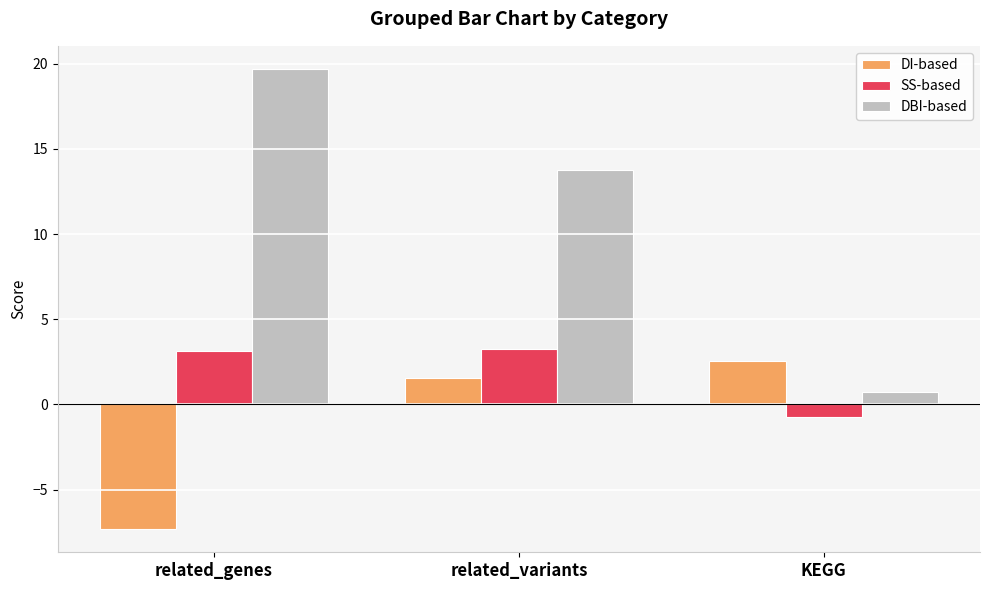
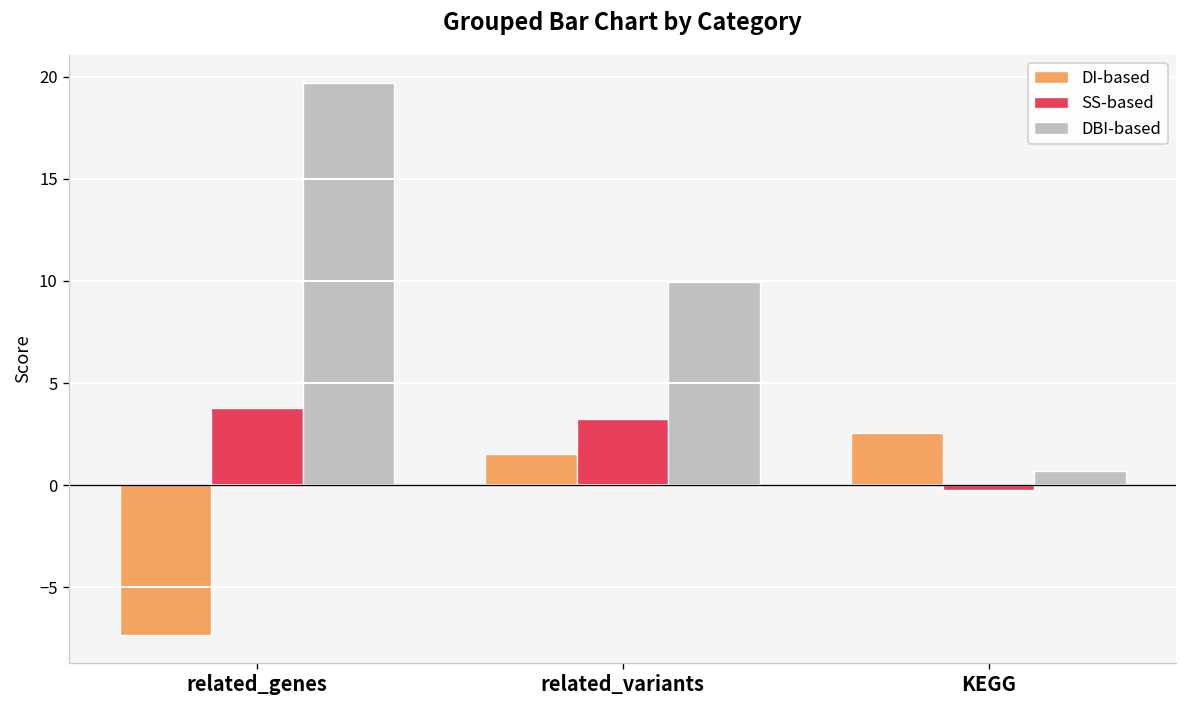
SS-based, related_genes: 3.2 -> 3.8
DBI-based, related_variants: 13.8 -> 10.0
SS-based, KEGG: -0.7 -> -0.2
